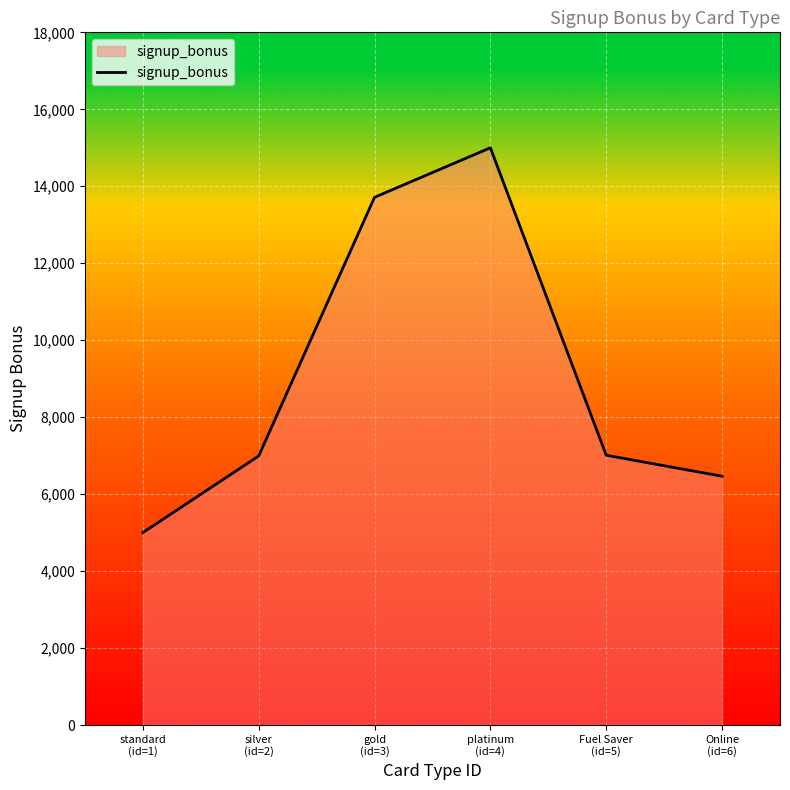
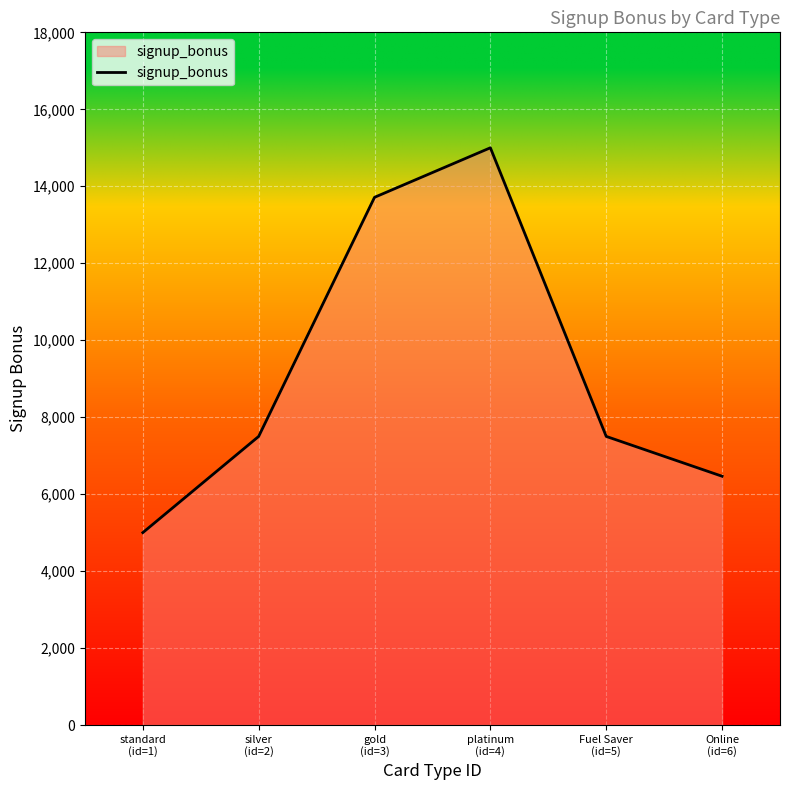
silver (id=2): 7,000 -> 7,500
Fuel Saver (id=5): 7,000 -> 7,500
